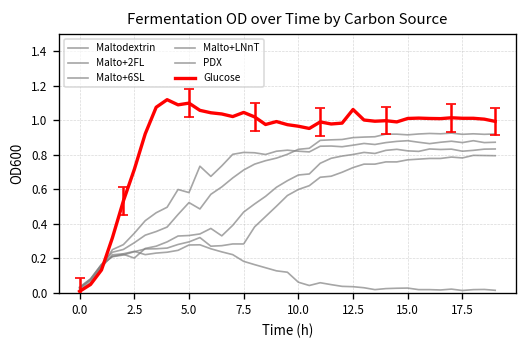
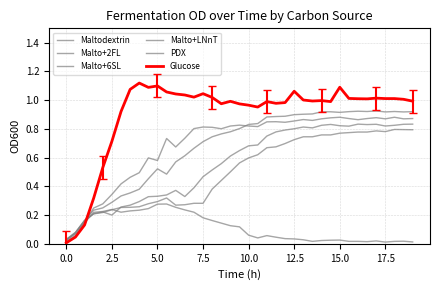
Glucose, 15.0: 1.01 -> 1.09
